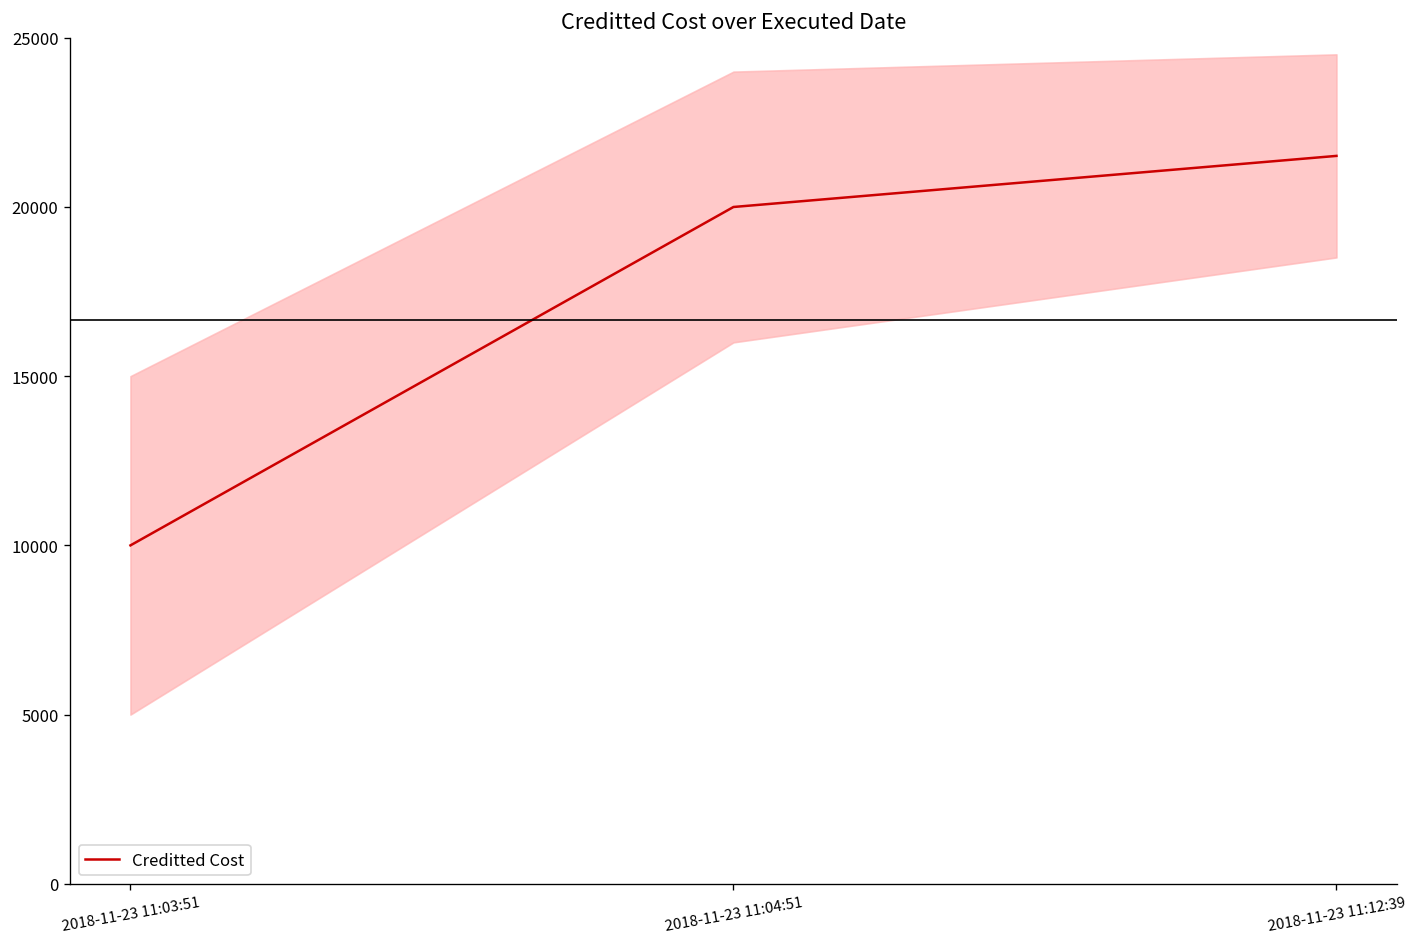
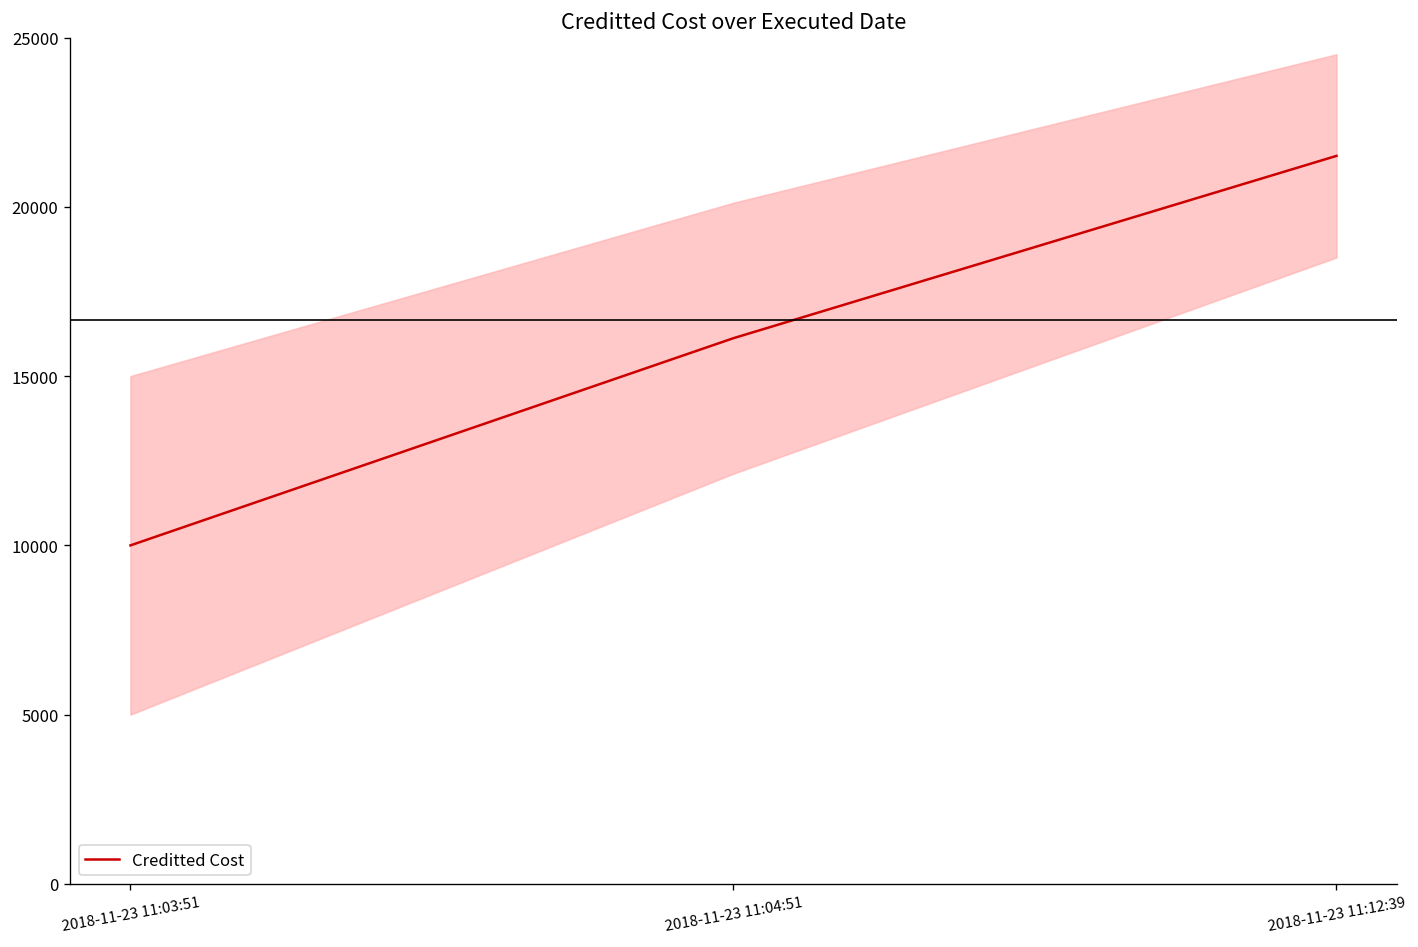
Creditted Cost, 2018-11-23 11:04:51: 20000 -> 16100
